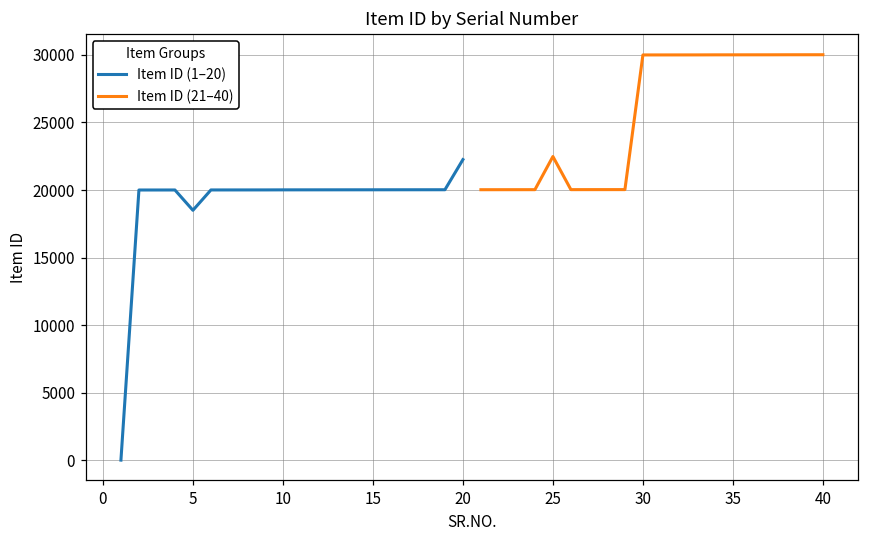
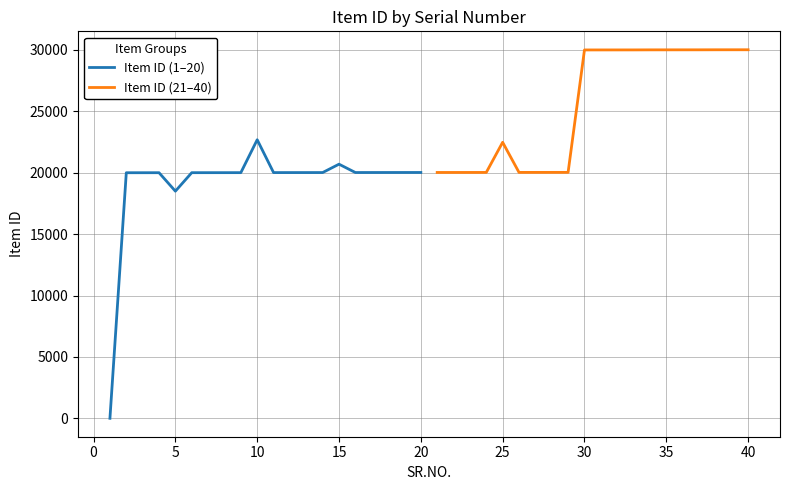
Item ID (1–20), 10: 20000 -> 22700
Item ID (1–20), 15: 20000 -> 20700
Item ID (1–20), 20: 22300 -> 20000
